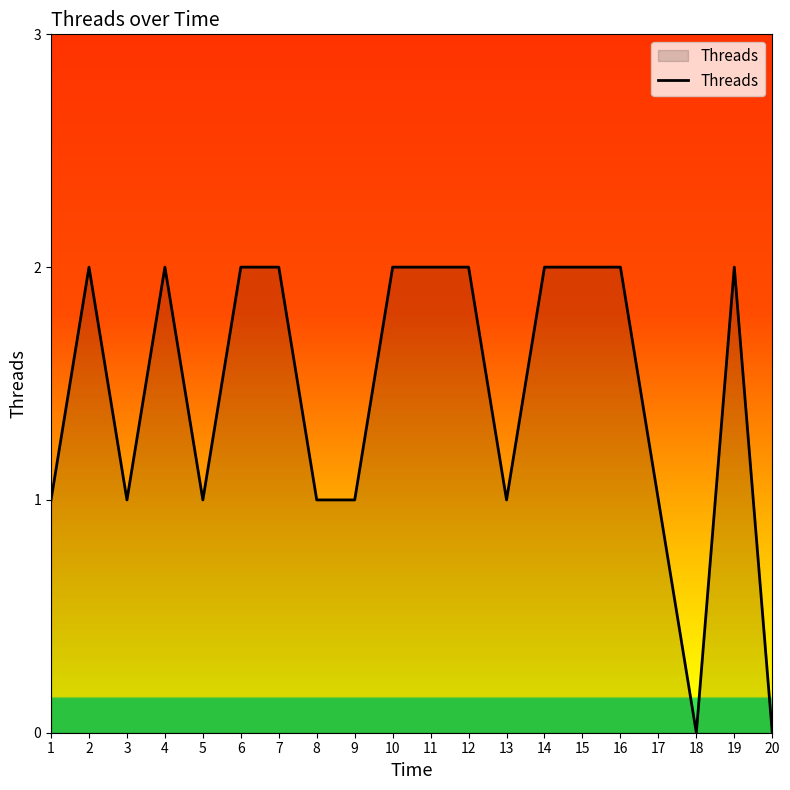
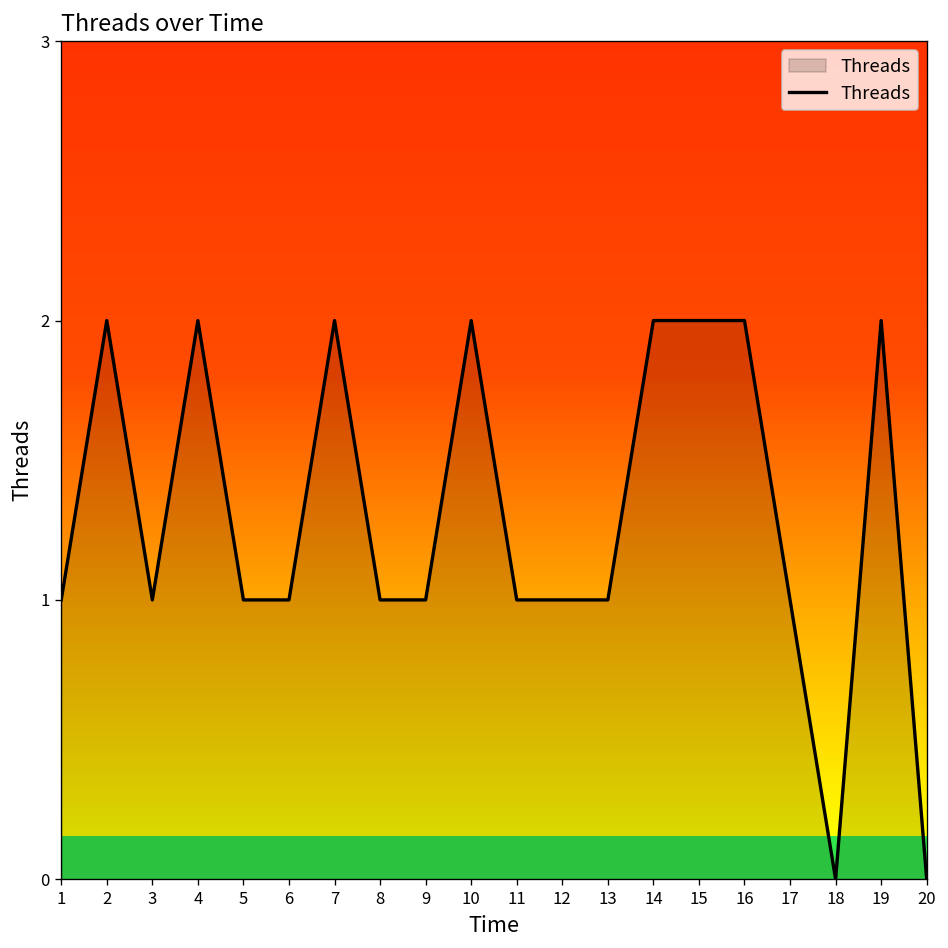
6: 2 -> 1
11: 2 -> 1
12: 2 -> 1
